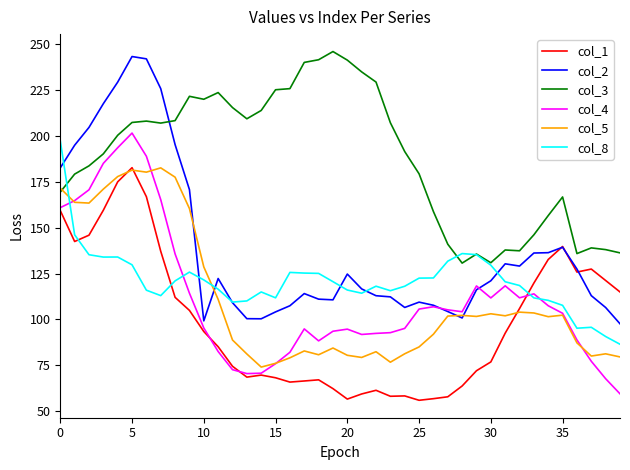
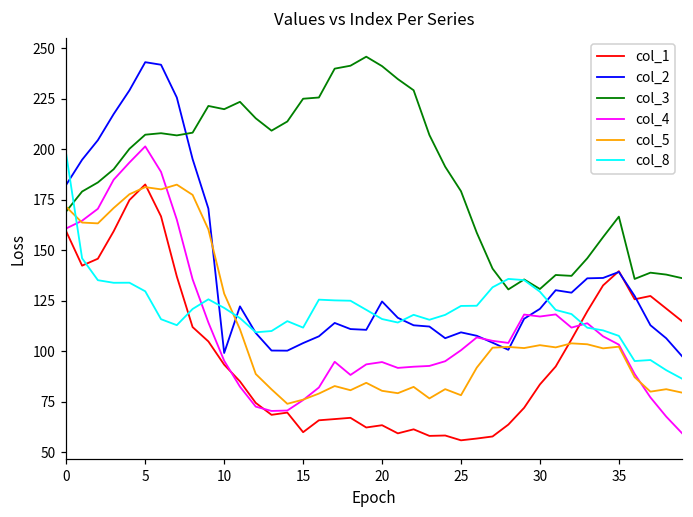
col_1, 15: 68 -> 60
col_1, 20: 57 -> 63
col_4, 25: 106 -> 101
col_5, 25: 85 -> 78
col_1, 30: 77 -> 84
col_4, 30: 112 -> 117
